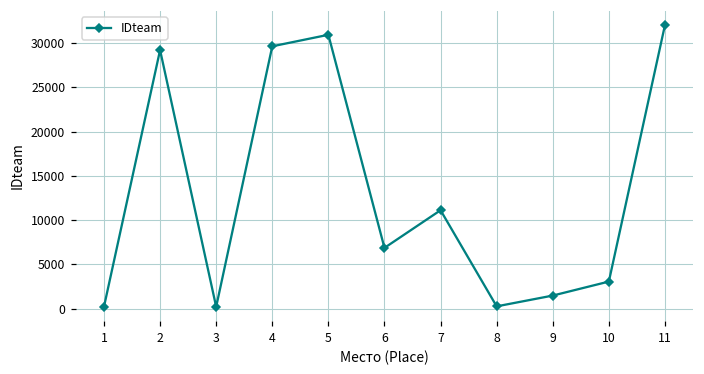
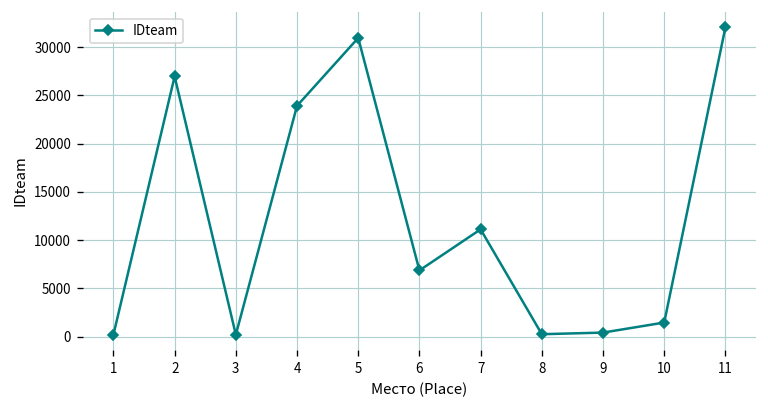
2: 29000 -> 27000
4: 30000 -> 24000
9: 1000 -> 0
10: 3000 -> 1000
